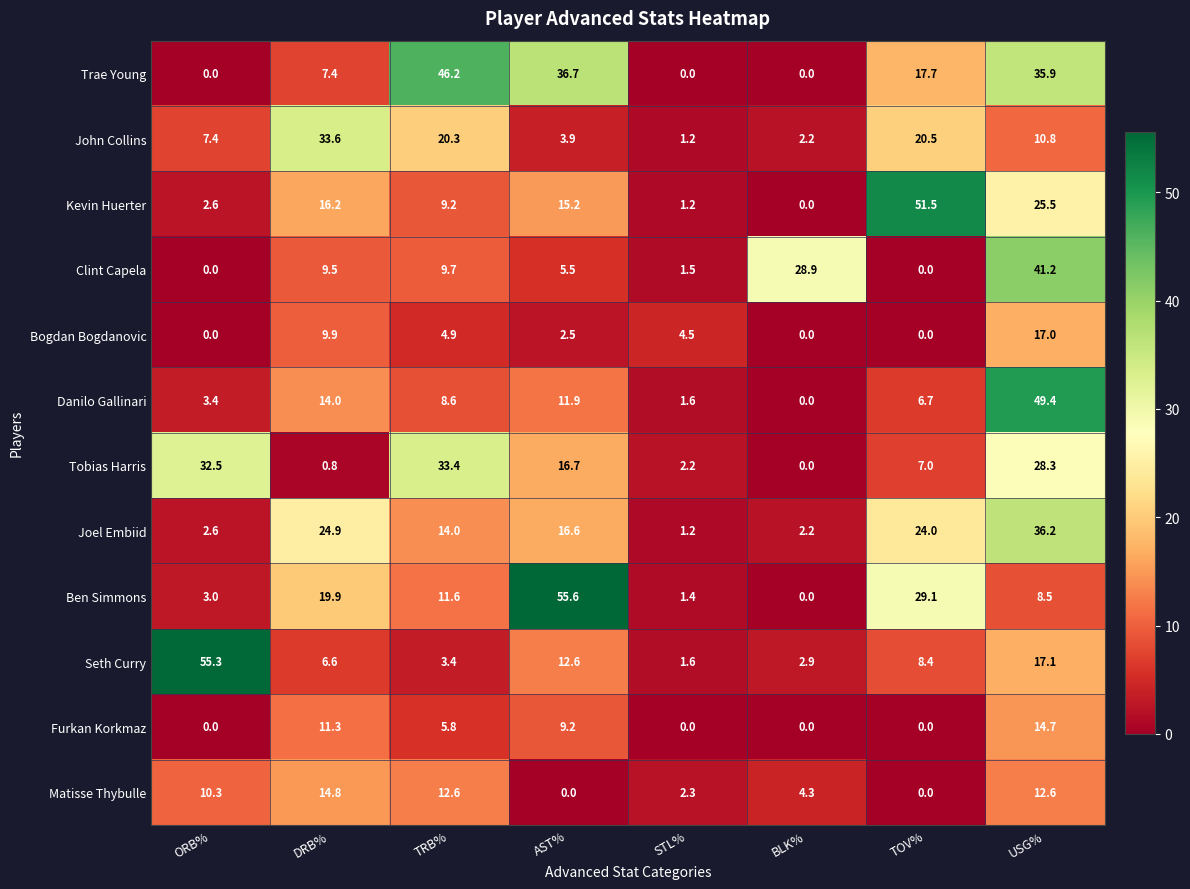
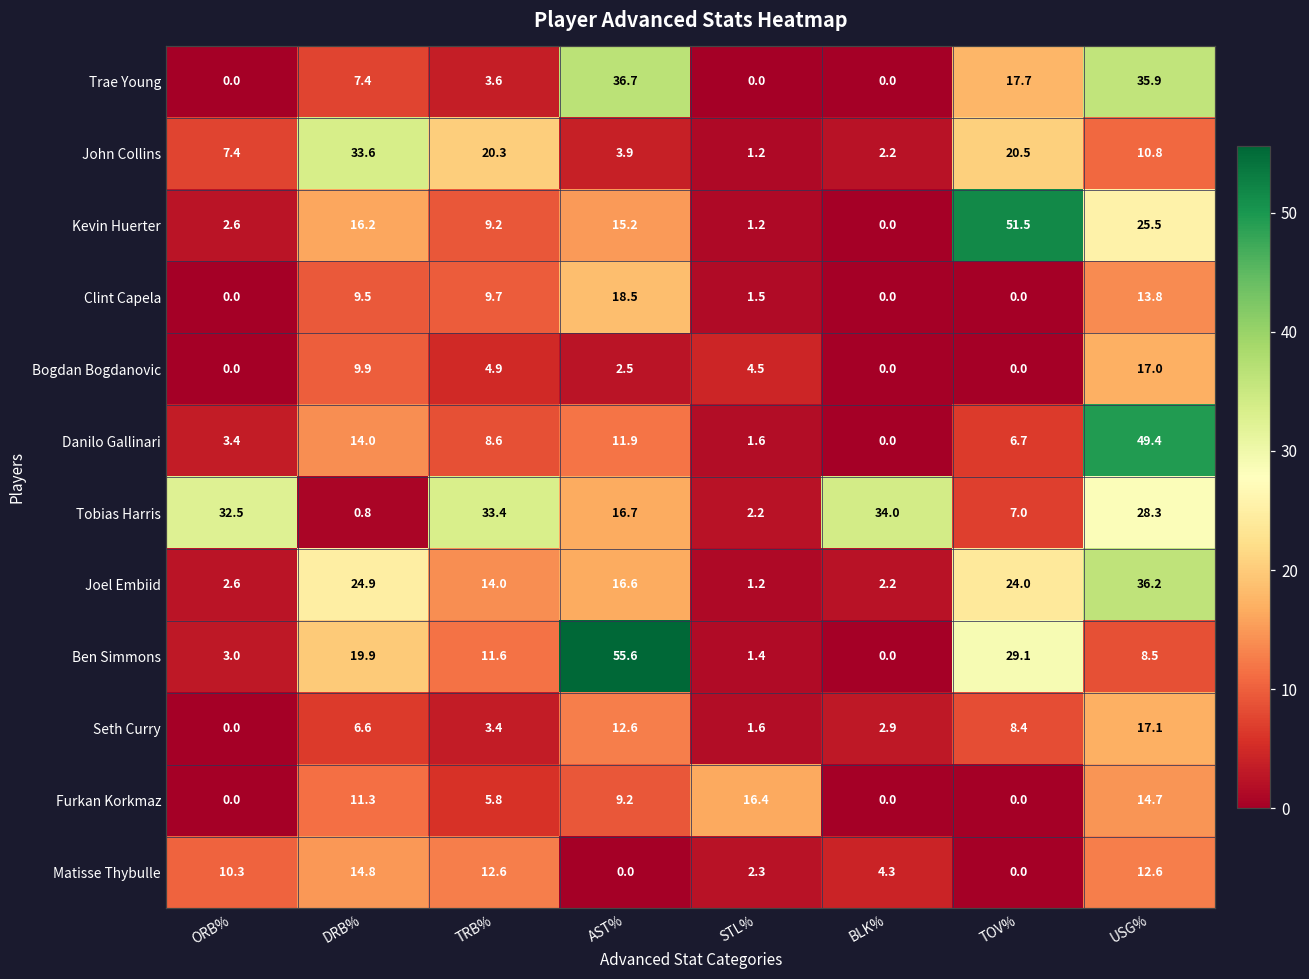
Trae Young, TRB%: 46.2 -> 3.6
Clint Capela, AST%: 5.5 -> 18.5
Clint Capela, BLK%: 28.9 -> 0.0
Clint Capela, USG%: 41.2 -> 13.8
Tobias Harris, BLK%: 0.0 -> 34.0
Seth Curry, ORB%: 55.3 -> 0.0
Furkan Korkmaz, STL%: 0.0 -> 16.4
